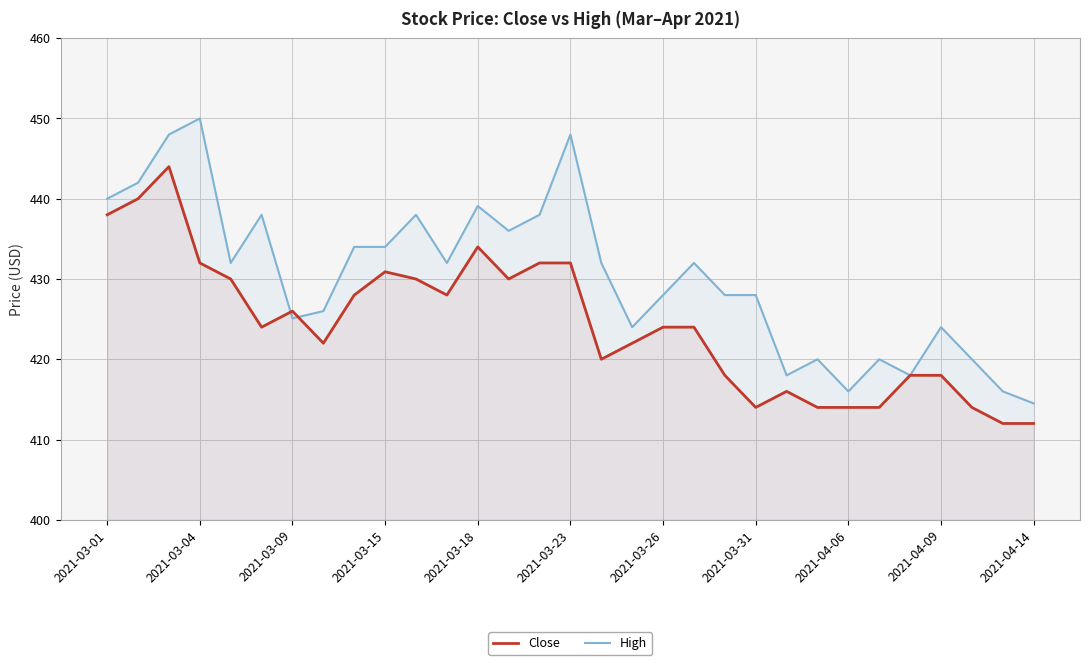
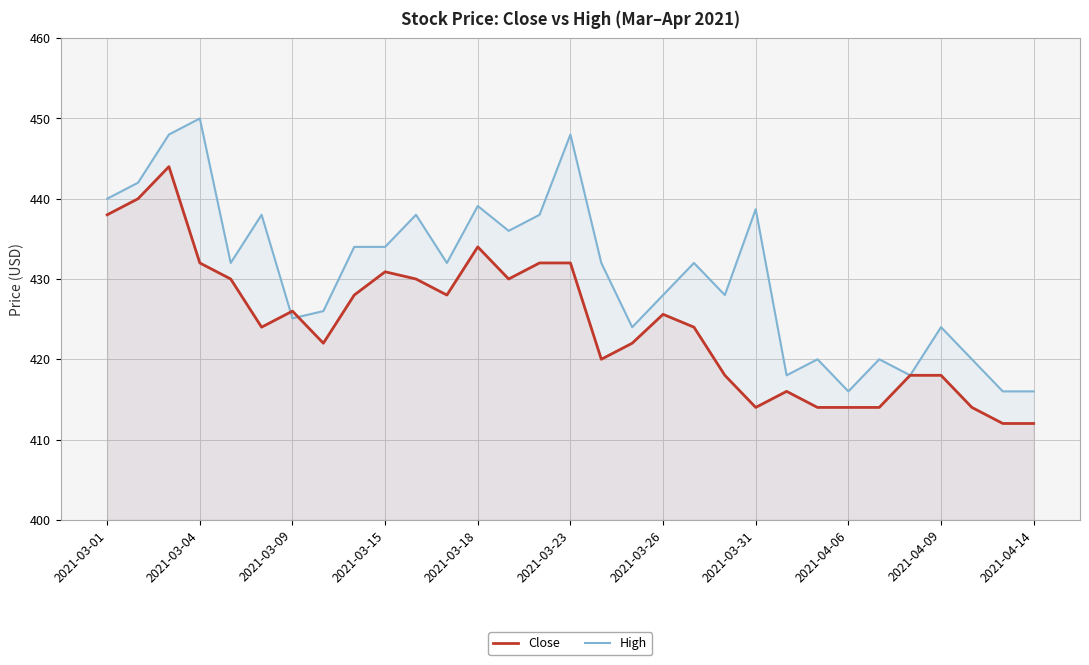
Close, 2021-03-26: 424 -> 426
High, 2021-03-31: 428 -> 439
High, 2021-04-14: 415 -> 416
